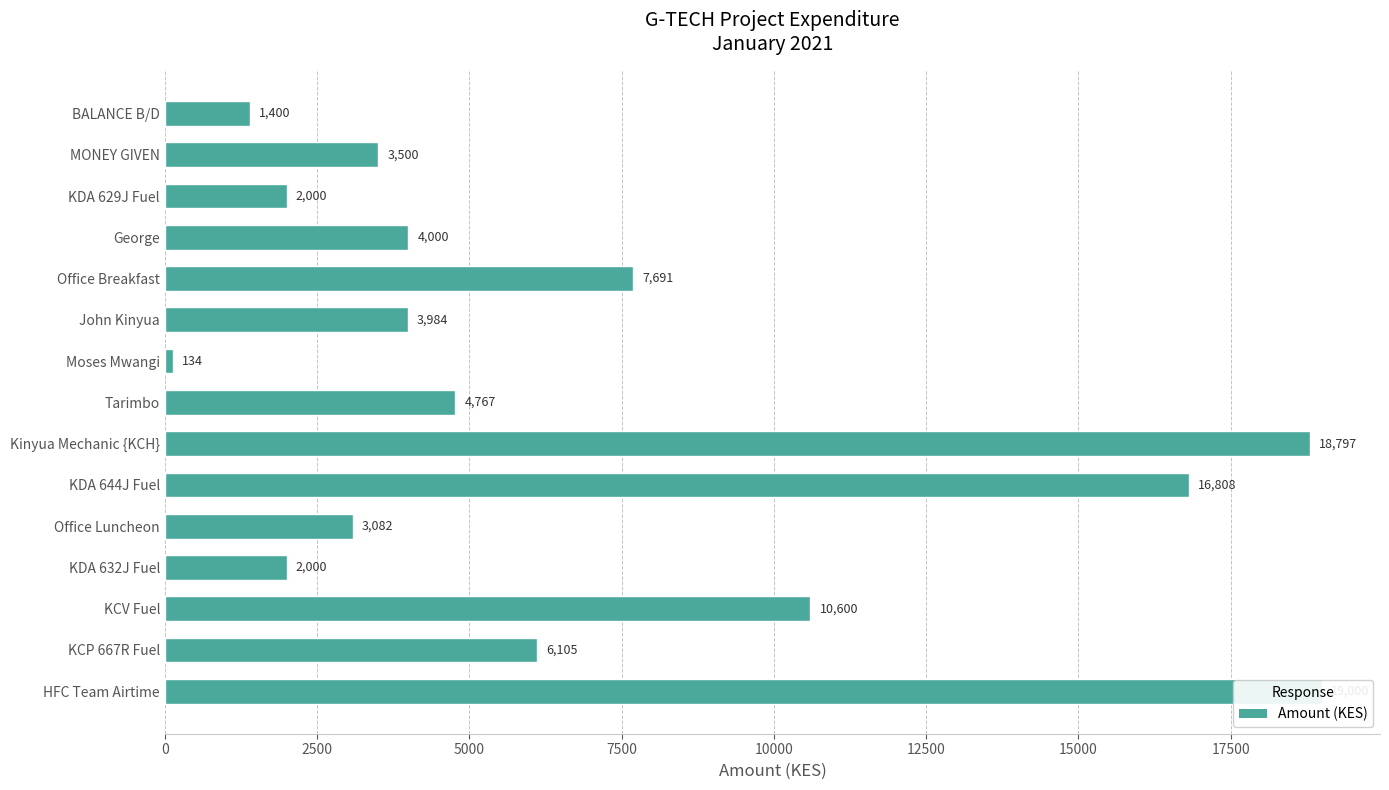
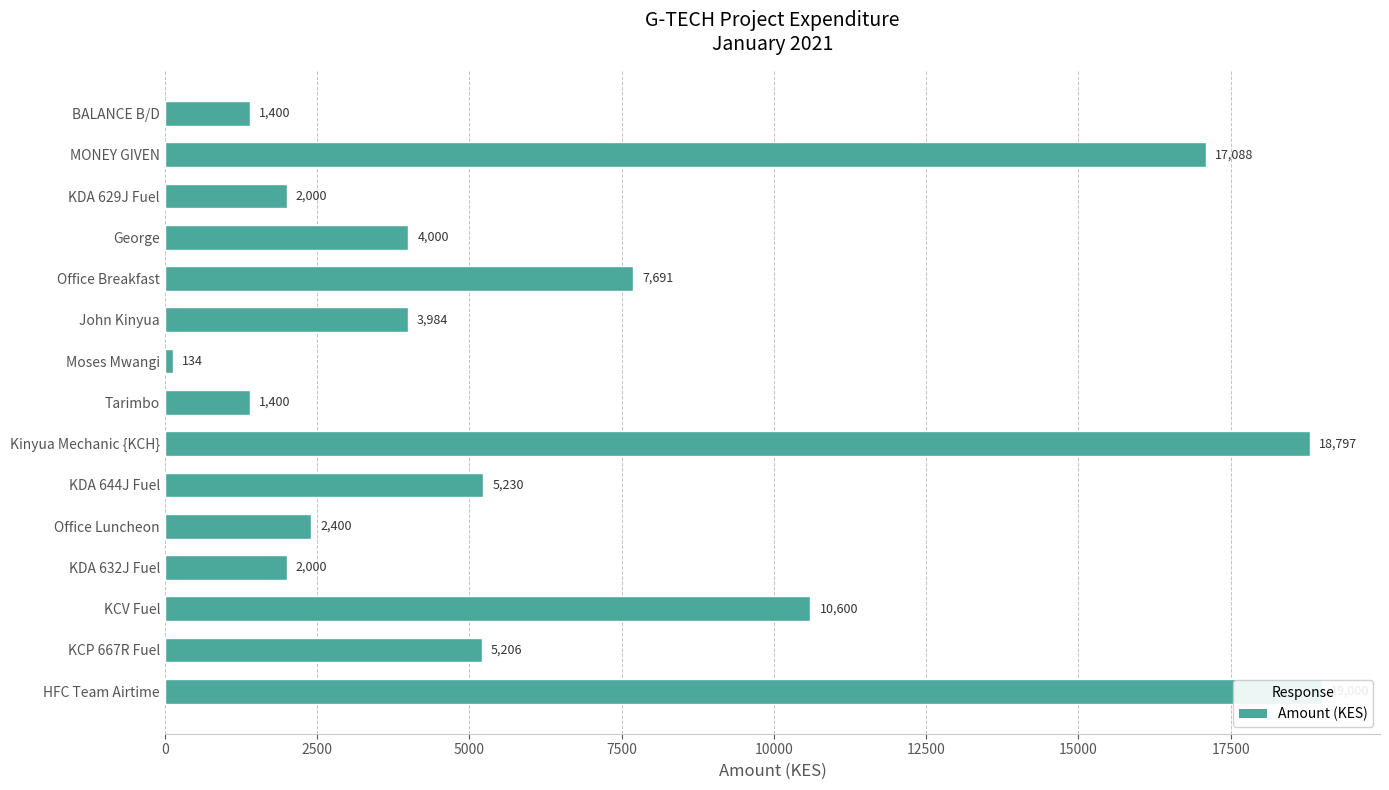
MONEY GIVEN: 3,500 -> 17,088
Tarimbo: 4,767 -> 1,400
KDA 644J Fuel: 16,808 -> 5,230
Office Luncheon: 3,082 -> 2,400
KCP 667R Fuel: 6,105 -> 5,206
